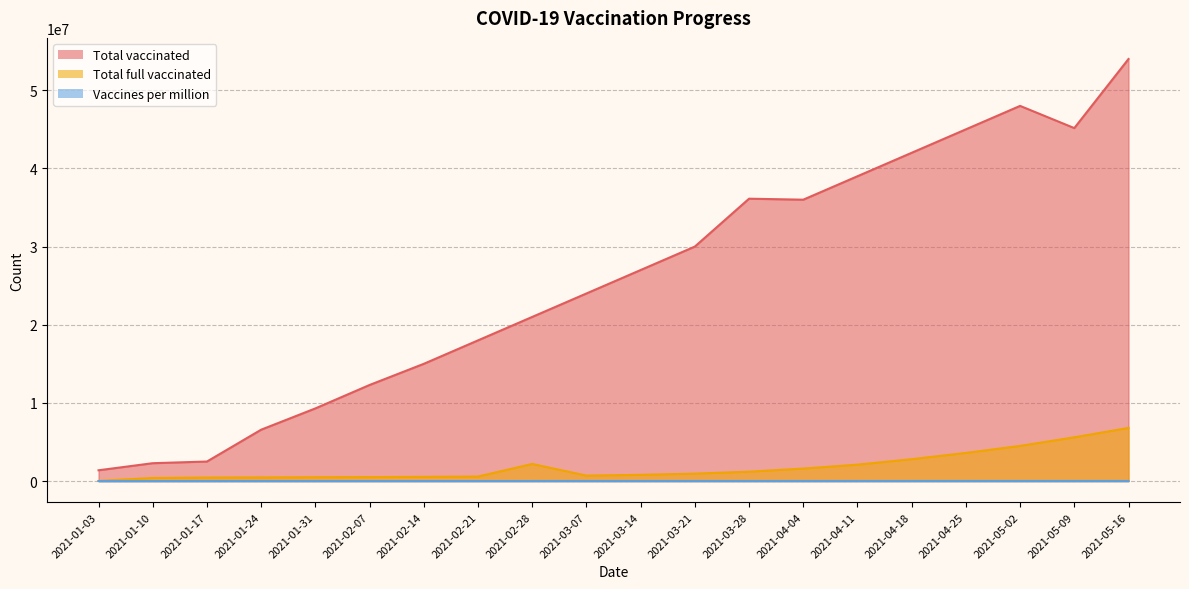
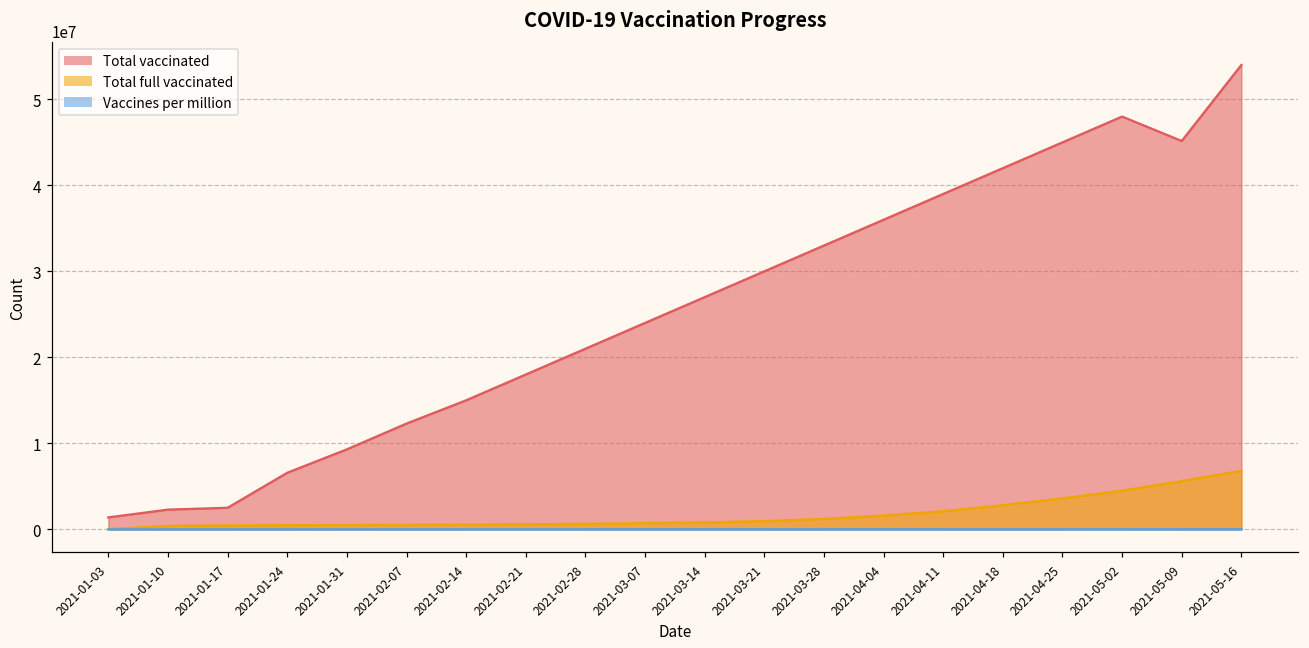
Total full vaccinated, 2021-02-28: 2000000 -> 1000000
Total vaccinated, 2021-03-28: 36000000 -> 33000000
